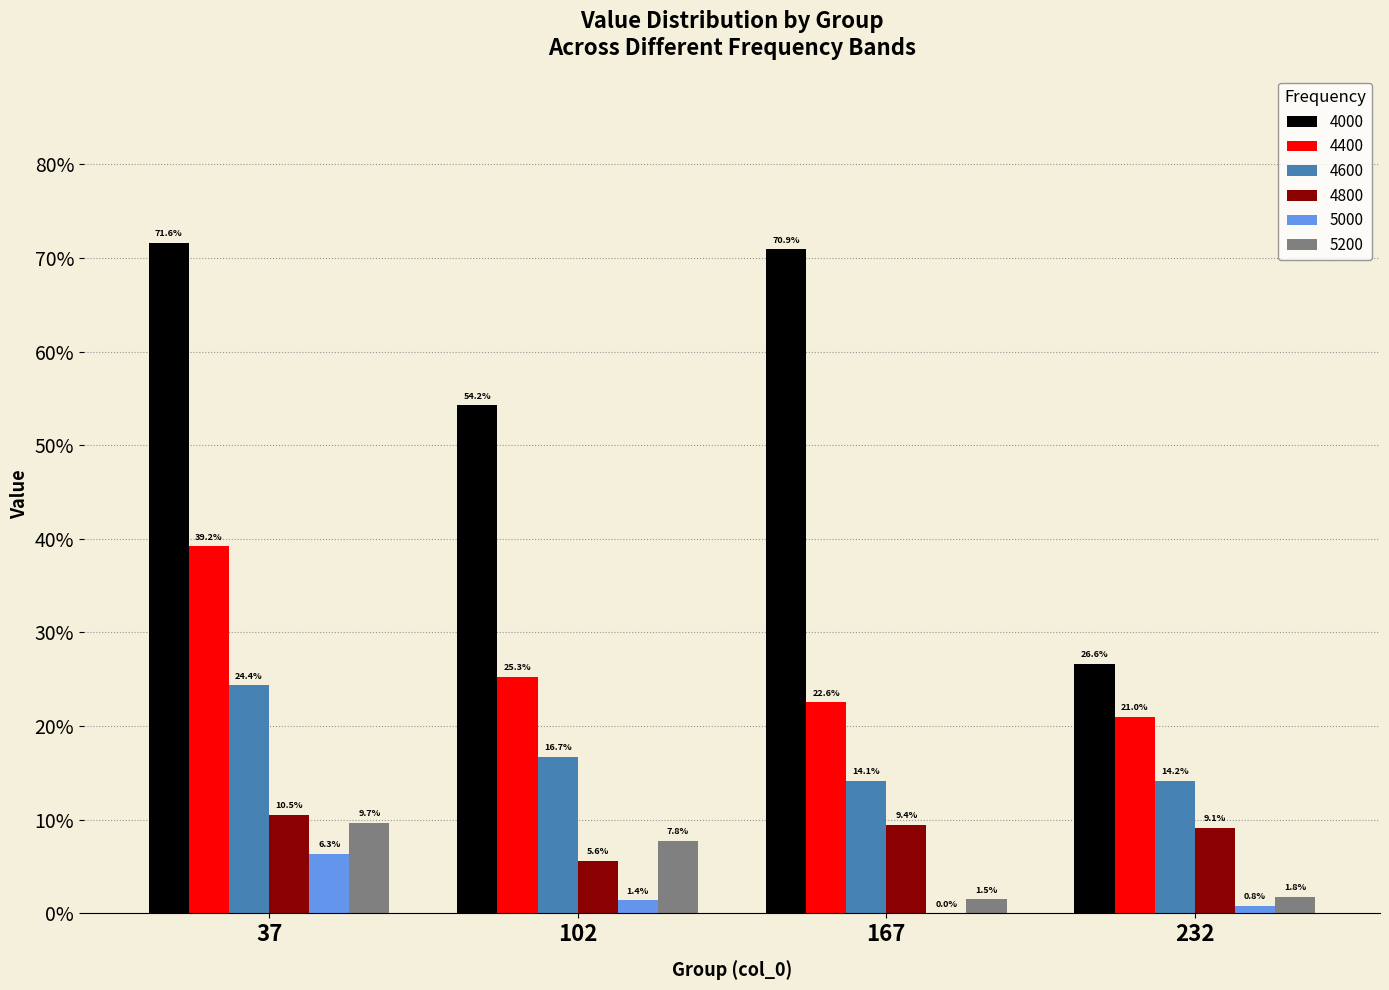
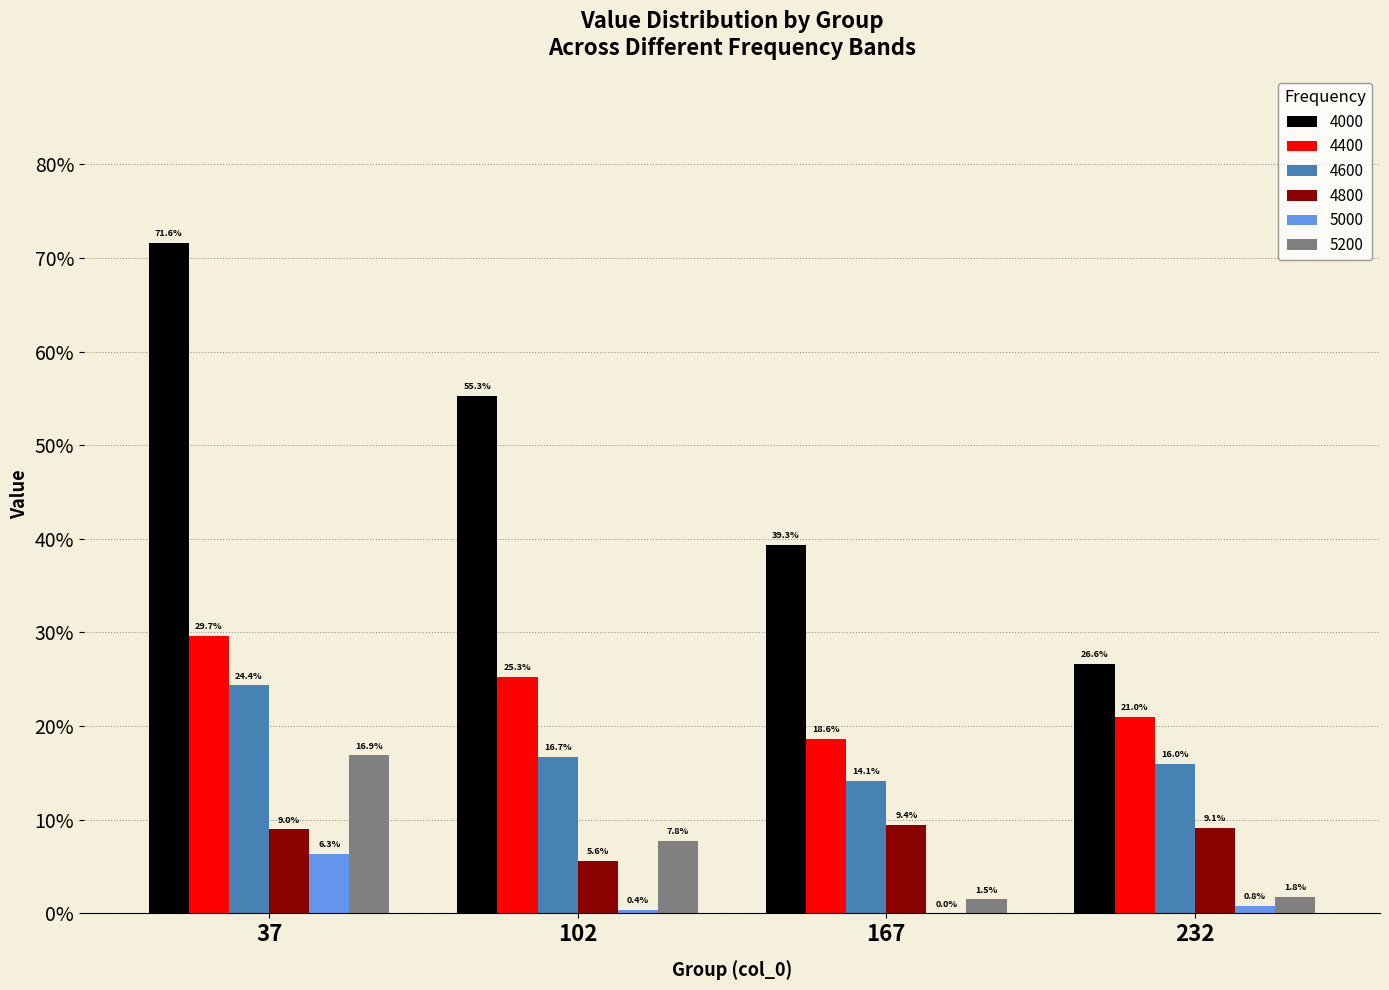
4400, 37: 39.2% -> 29.7%
4800, 37: 10.5% -> 9.0%
5200, 37: 9.7% -> 16.9%
4000, 102: 54.2% -> 55.3%
5000, 102: 1.4% -> 0.4%
4000, 167: 70.9% -> 39.3%
4400, 167: 22.6% -> 18.6%
4600, 232: 14.2% -> 16.0%
